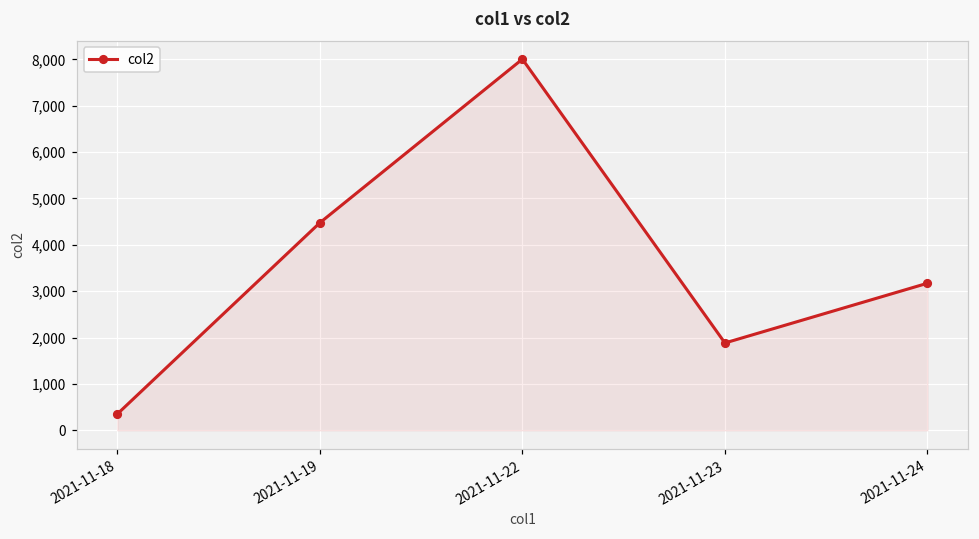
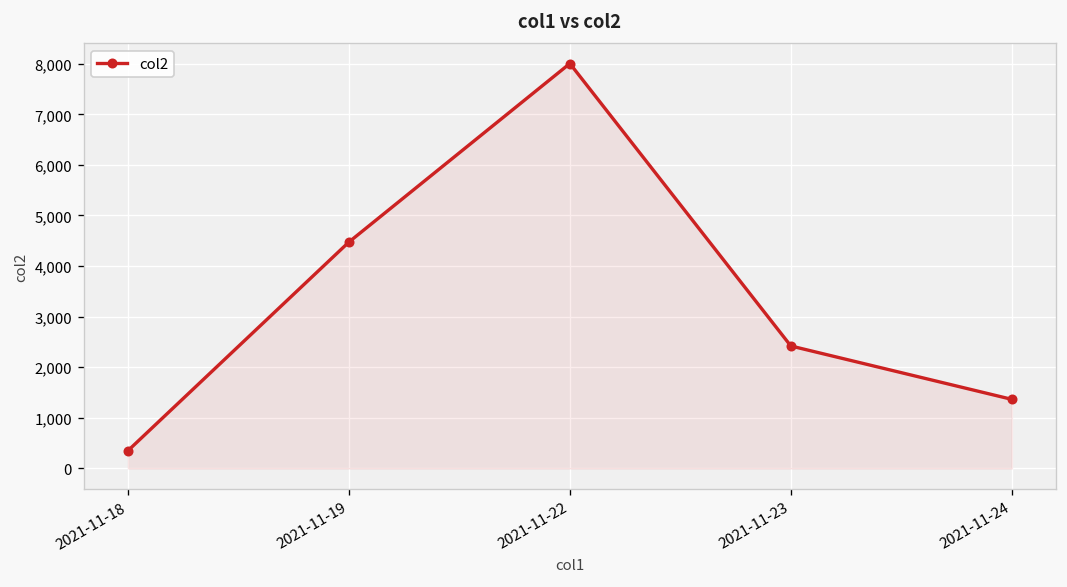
2021-11-23: 1,900 -> 2,400
2021-11-24: 3,200 -> 1,400
